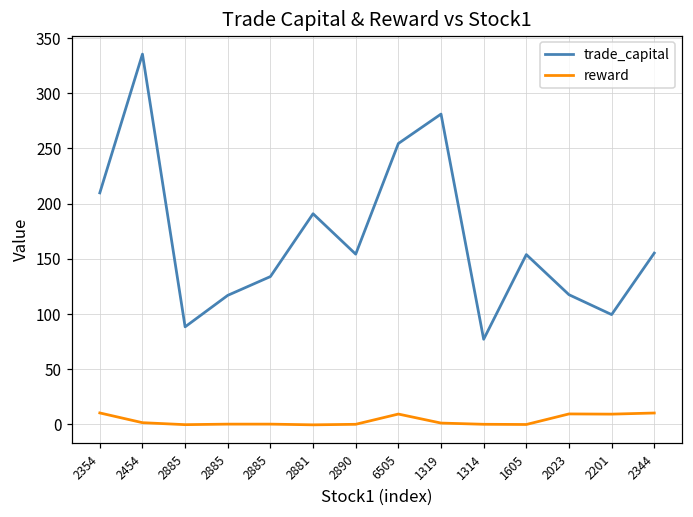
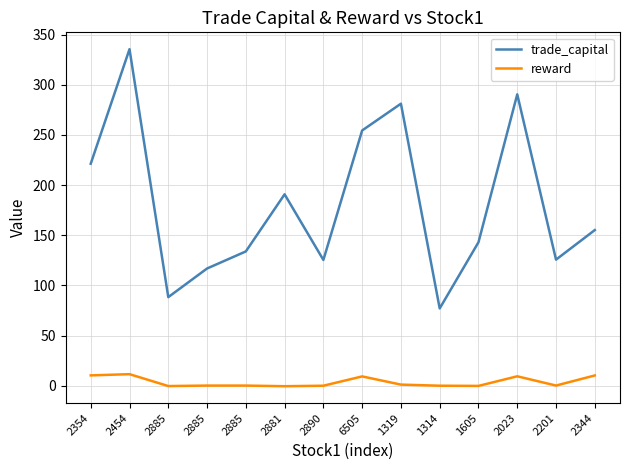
trade_capital, 2354: 210 -> 221
reward, 2454: 2 -> 12
trade_capital, 2890: 154 -> 125
trade_capital, 1605: 154 -> 143
trade_capital, 2023: 117 -> 290
trade_capital, 2201: 99 -> 126
reward, 2201: 9 -> 0
